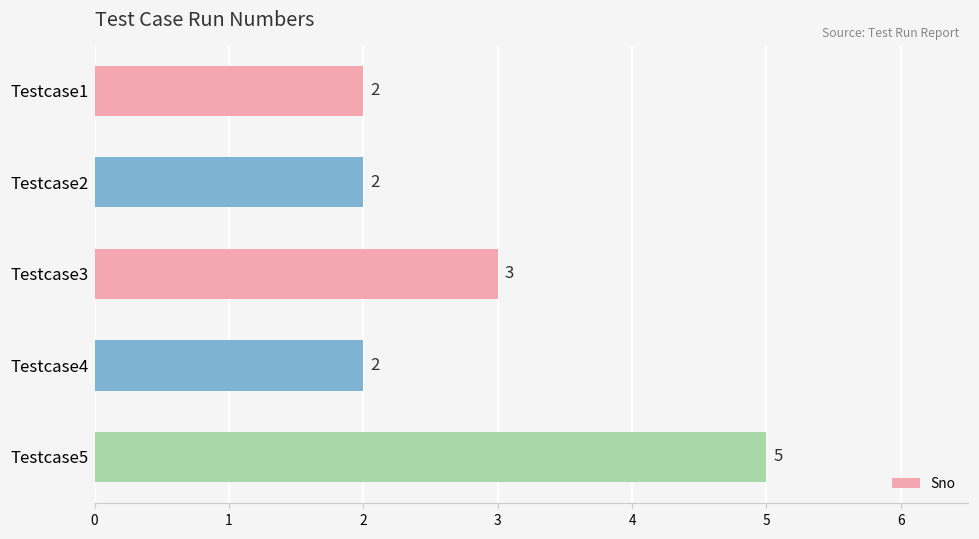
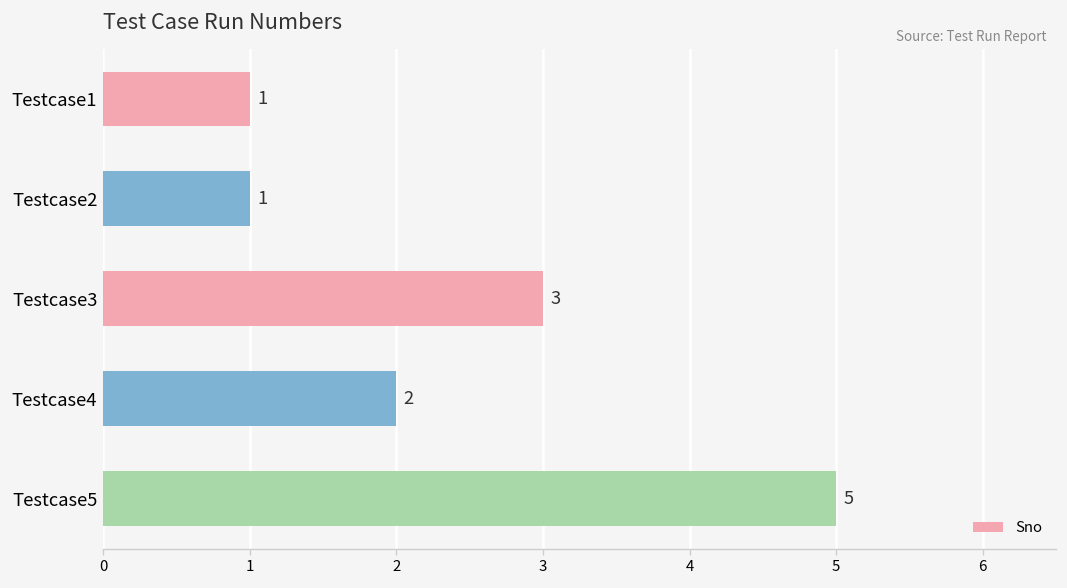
Testcase1: 2 -> 1
Testcase2: 2 -> 1
